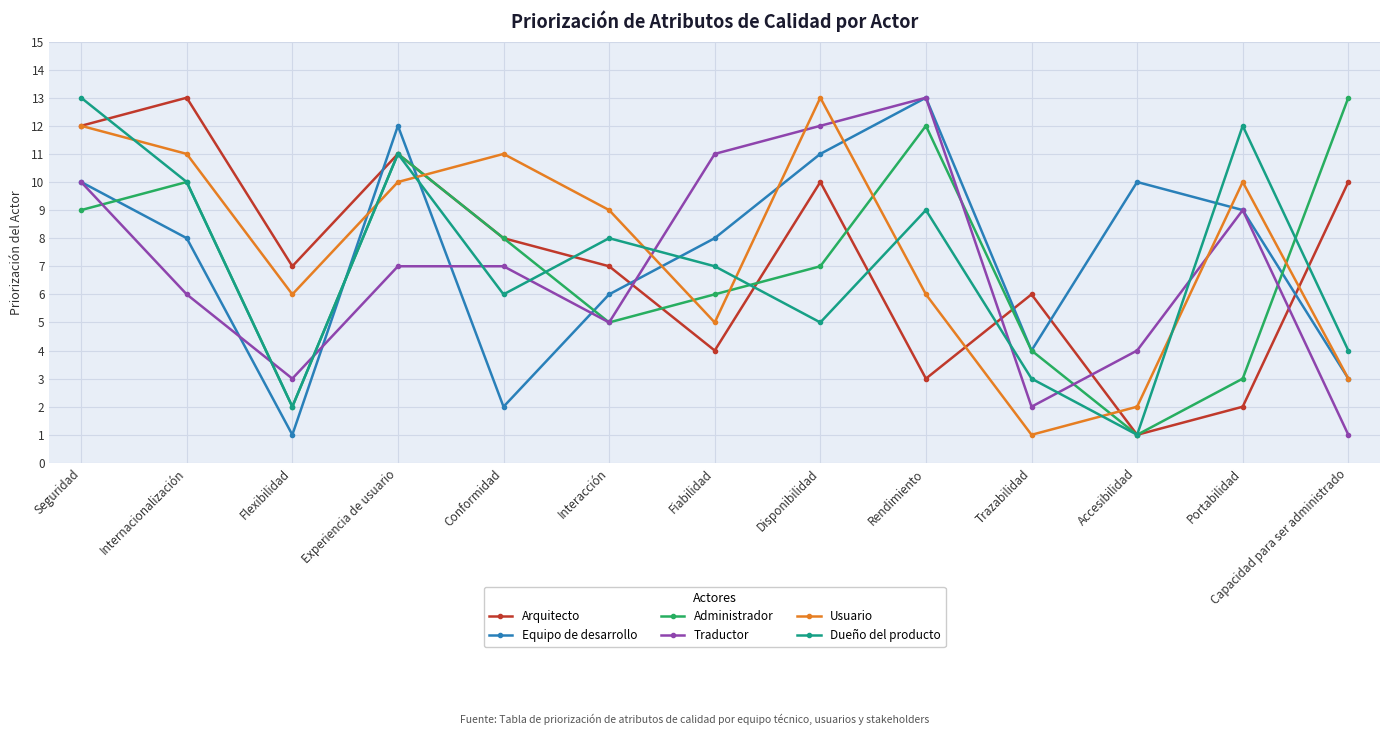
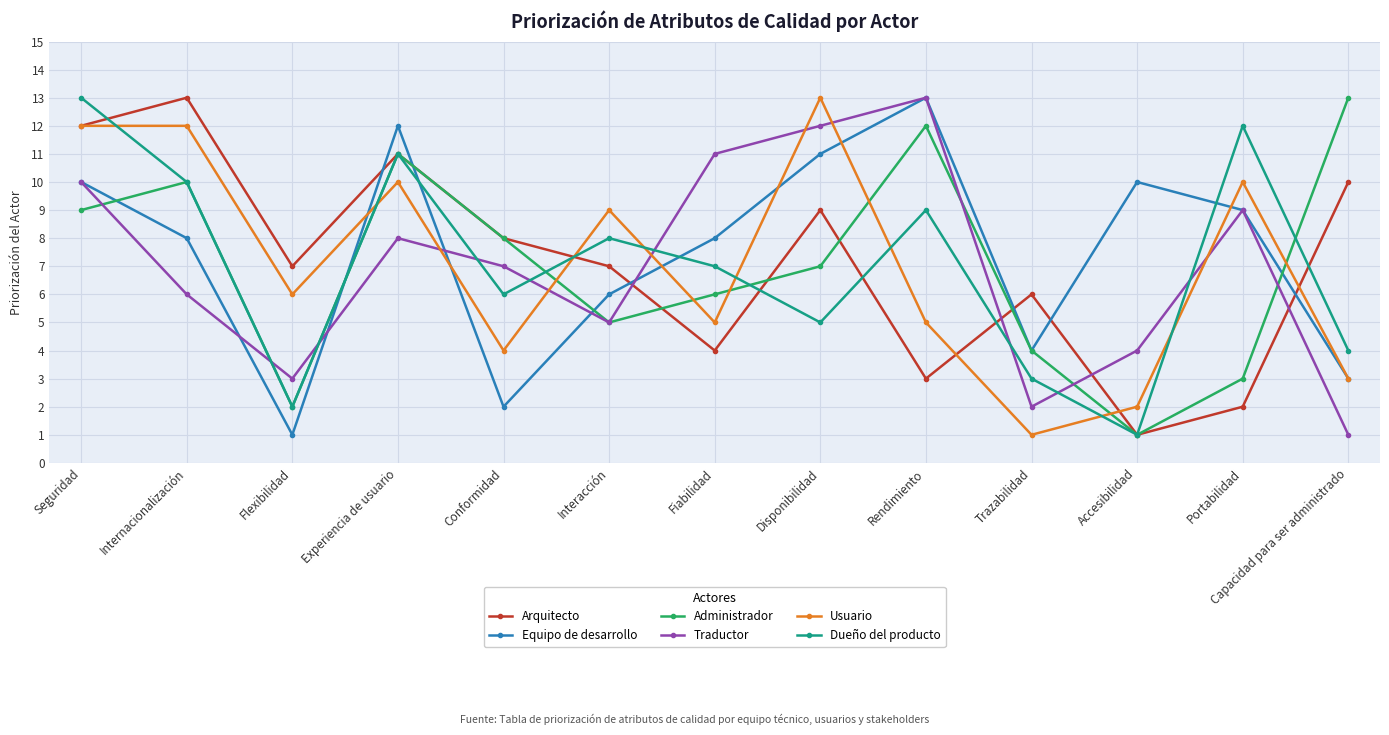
Usuario, Internacionalización: 11 -> 12
Traductor, Experiencia de usuario: 7 -> 8
Usuario, Conformidad: 11 -> 4
Arquitecto, Disponibilidad: 10 -> 9
Usuario, Rendimiento: 6 -> 5
